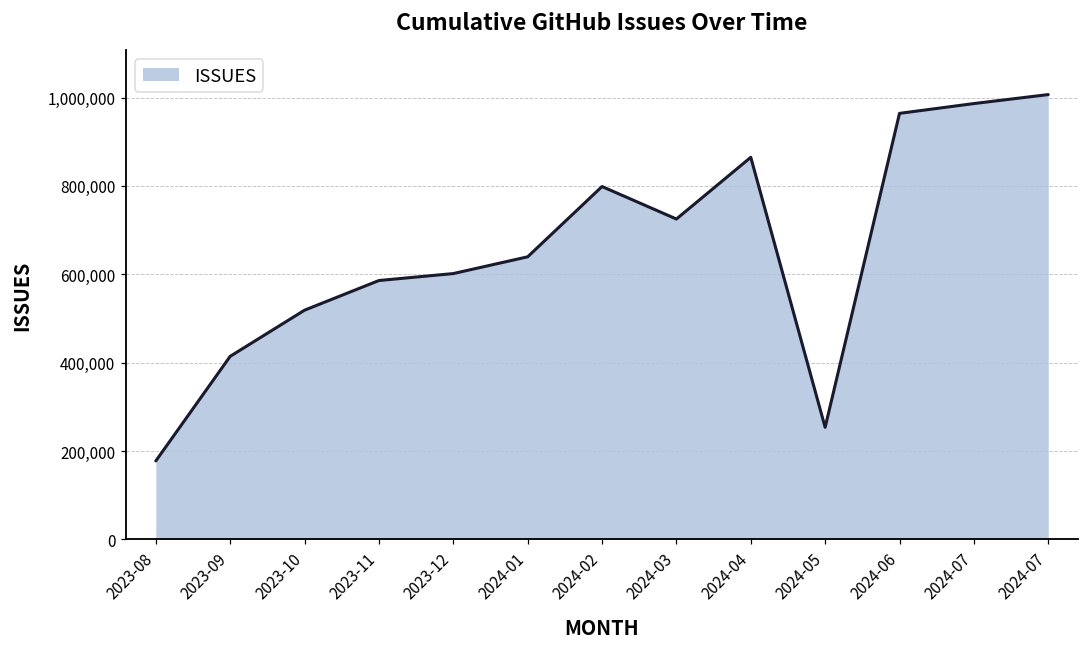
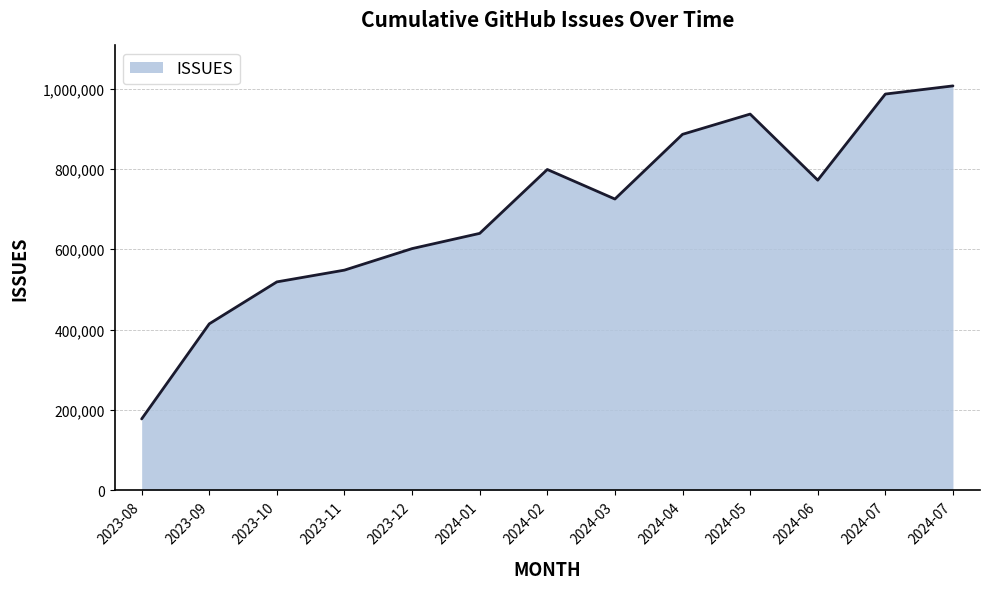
2023-11: 590,000 -> 550,000
2024-04: 860,000 -> 890,000
2024-05: 250,000 -> 940,000
2024-06: 960,000 -> 770,000
